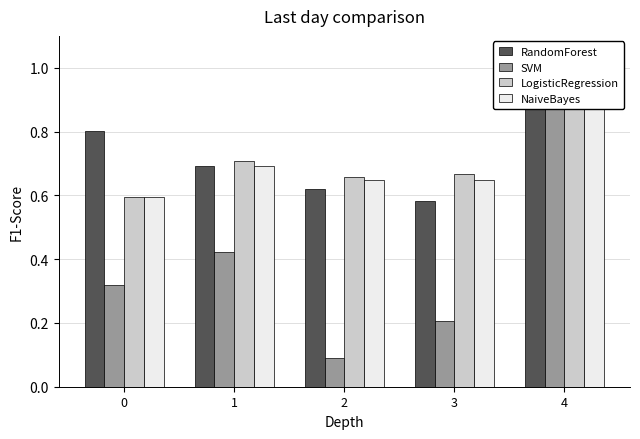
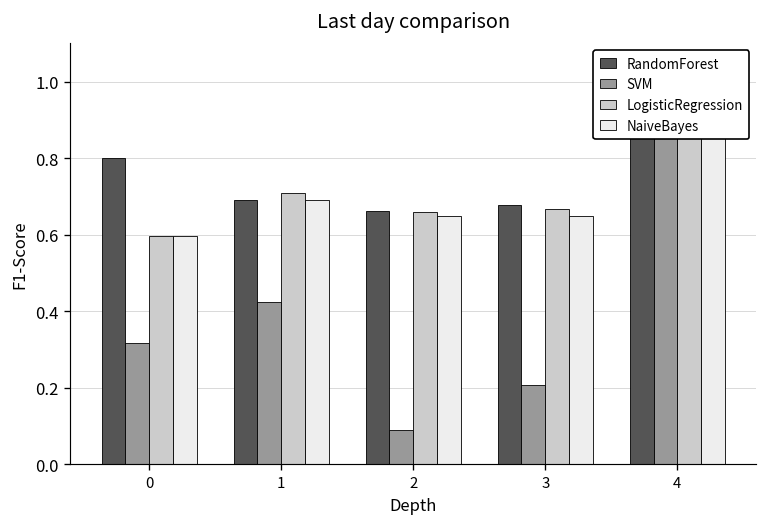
RandomForest, 2: 0.62 -> 0.66
RandomForest, 3: 0.58 -> 0.68
